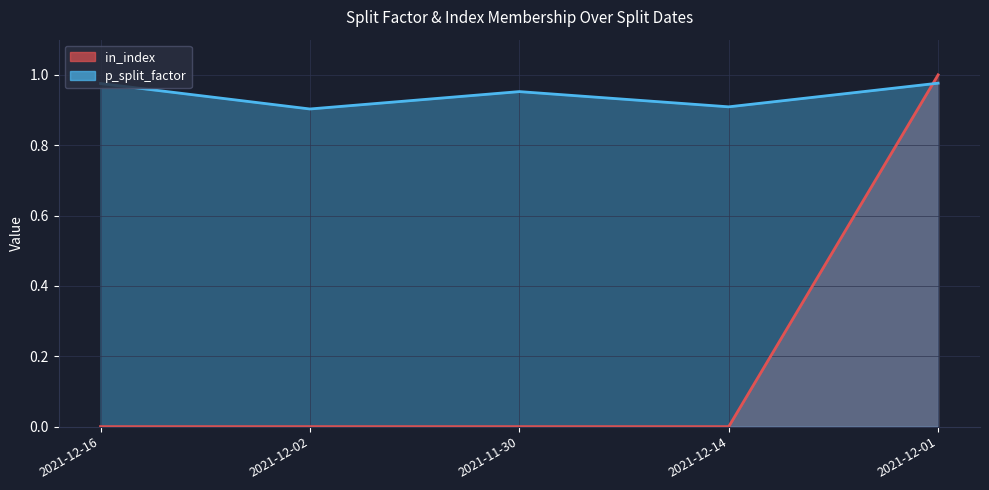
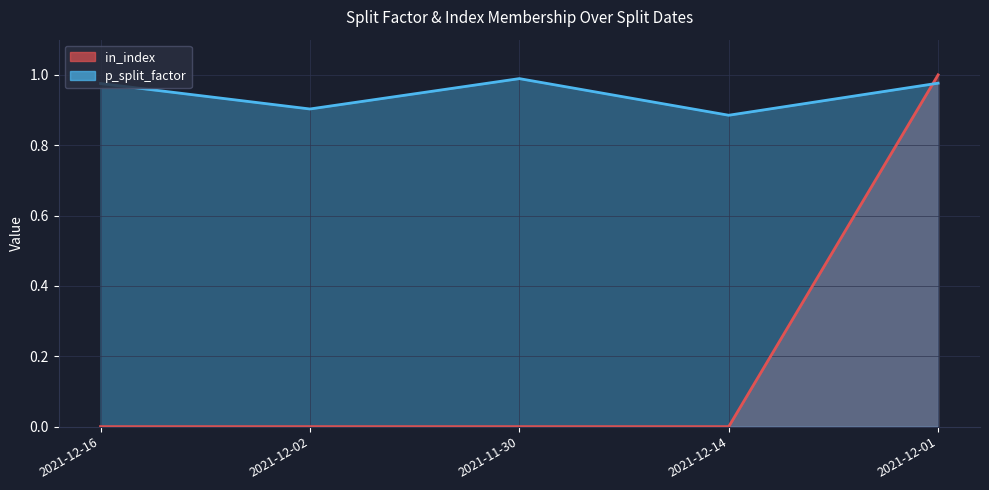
p_split_factor, 2021-11-30: 0.95 -> 0.99
p_split_factor, 2021-12-14: 0.91 -> 0.89
